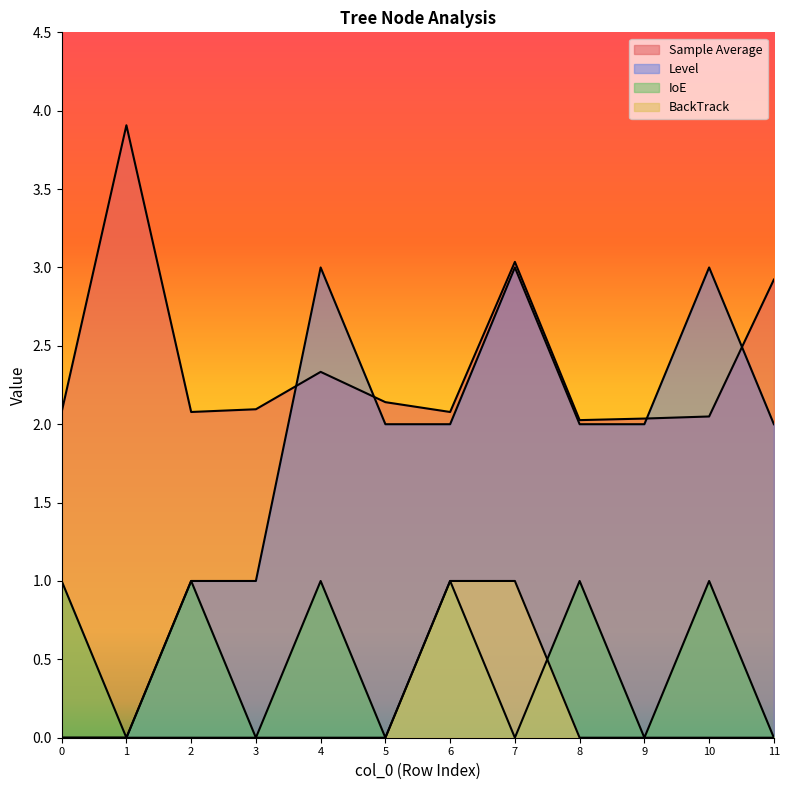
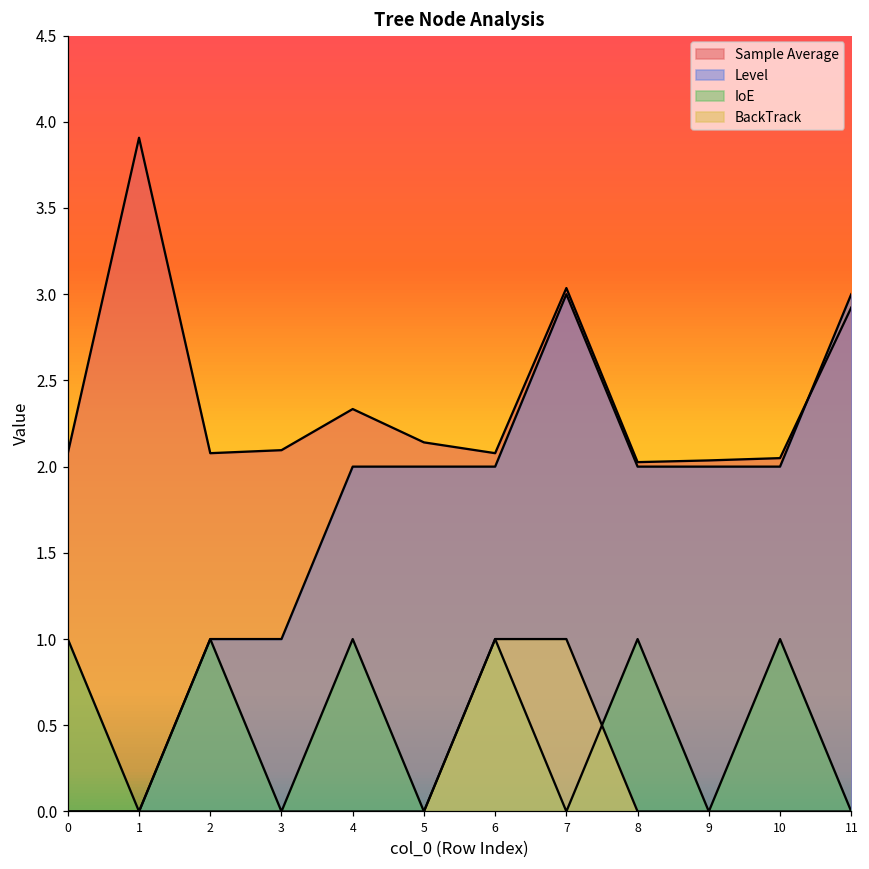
Level, 4: 3 -> 2
Level, 10: 3 -> 2
Level, 11: 2 -> 3
